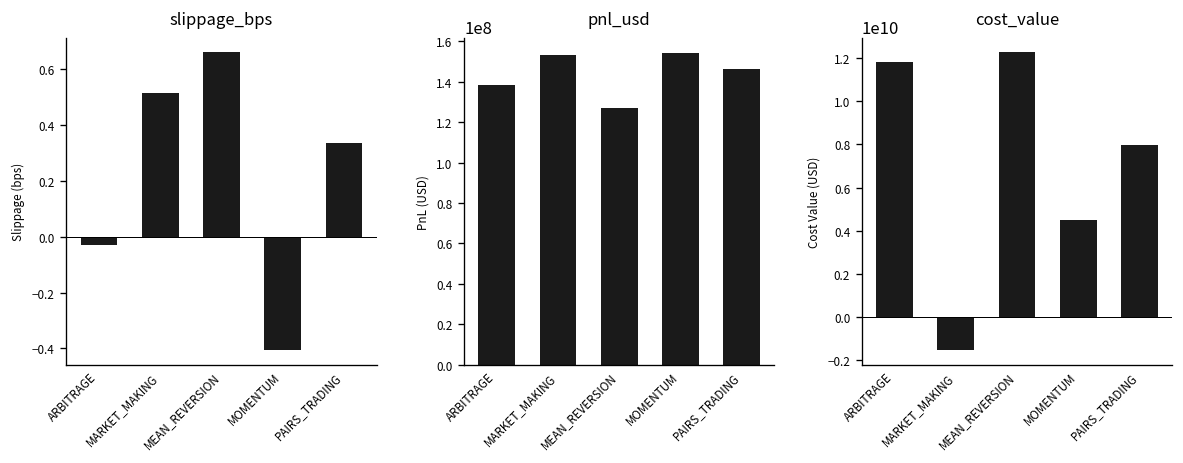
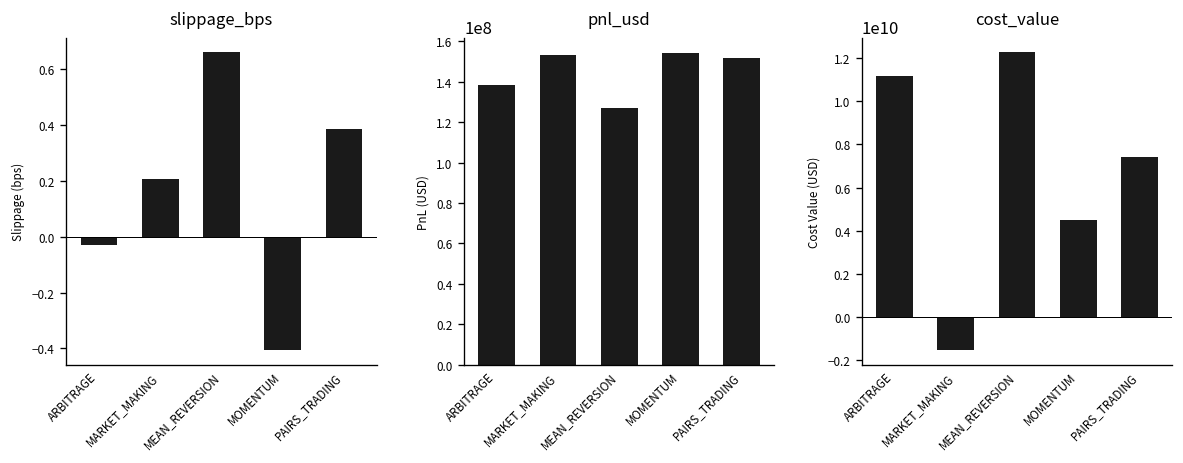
slippage_bps, MARKET_MAKING: 0.51 -> 0.21
slippage_bps, PAIRS_TRADING: 0.34 -> 0.39
pnl_usd, PAIRS_TRADING: 146000000 -> 152000000
cost_value, ARBITRAGE: 11800000000 -> 11200000000
cost_value, PAIRS_TRADING: 8000000000 -> 7400000000
